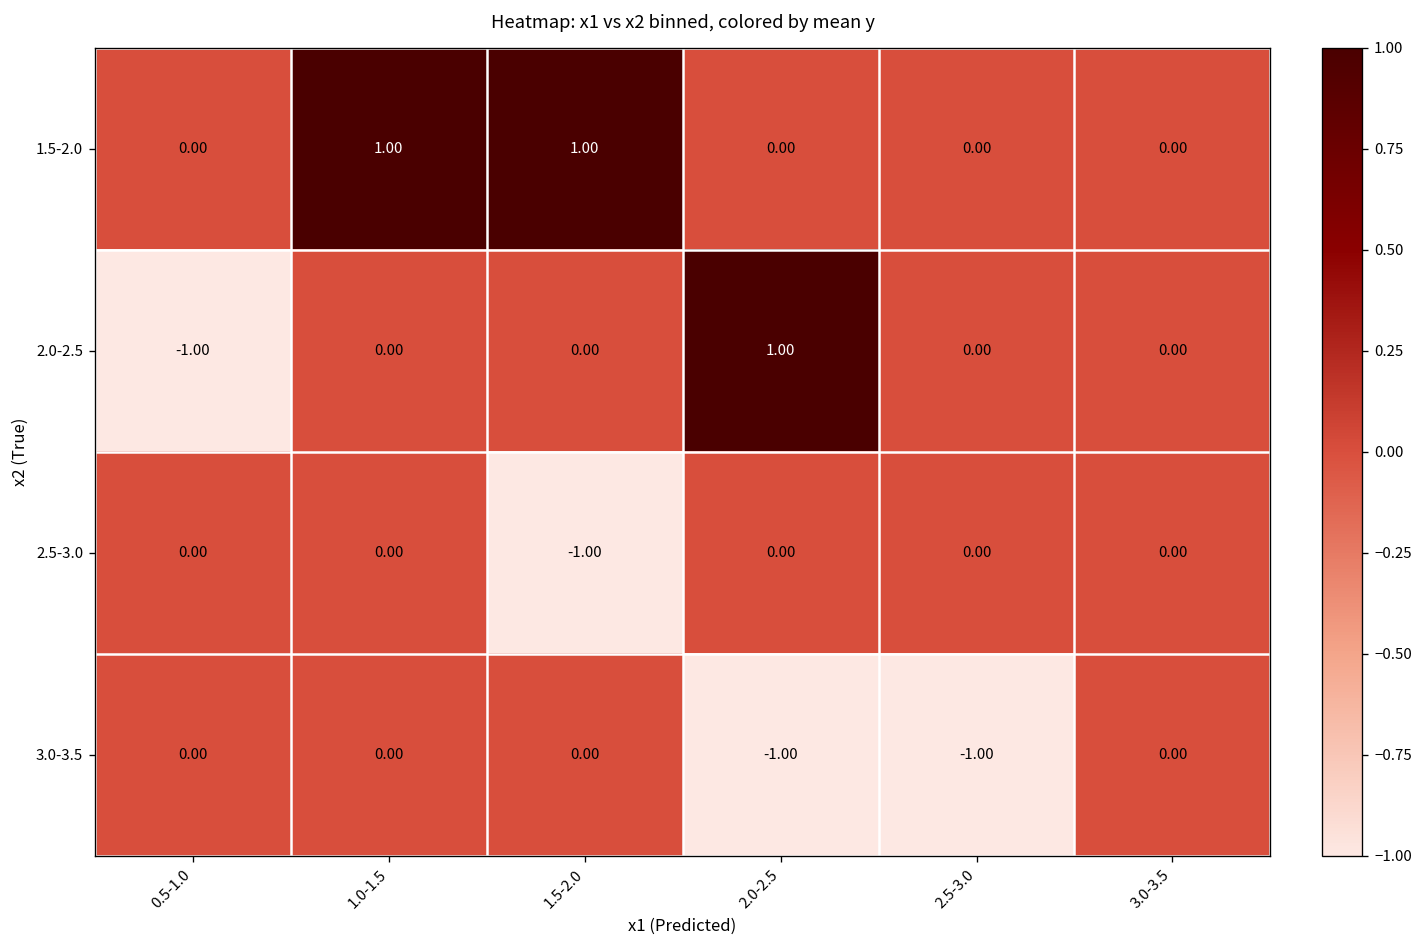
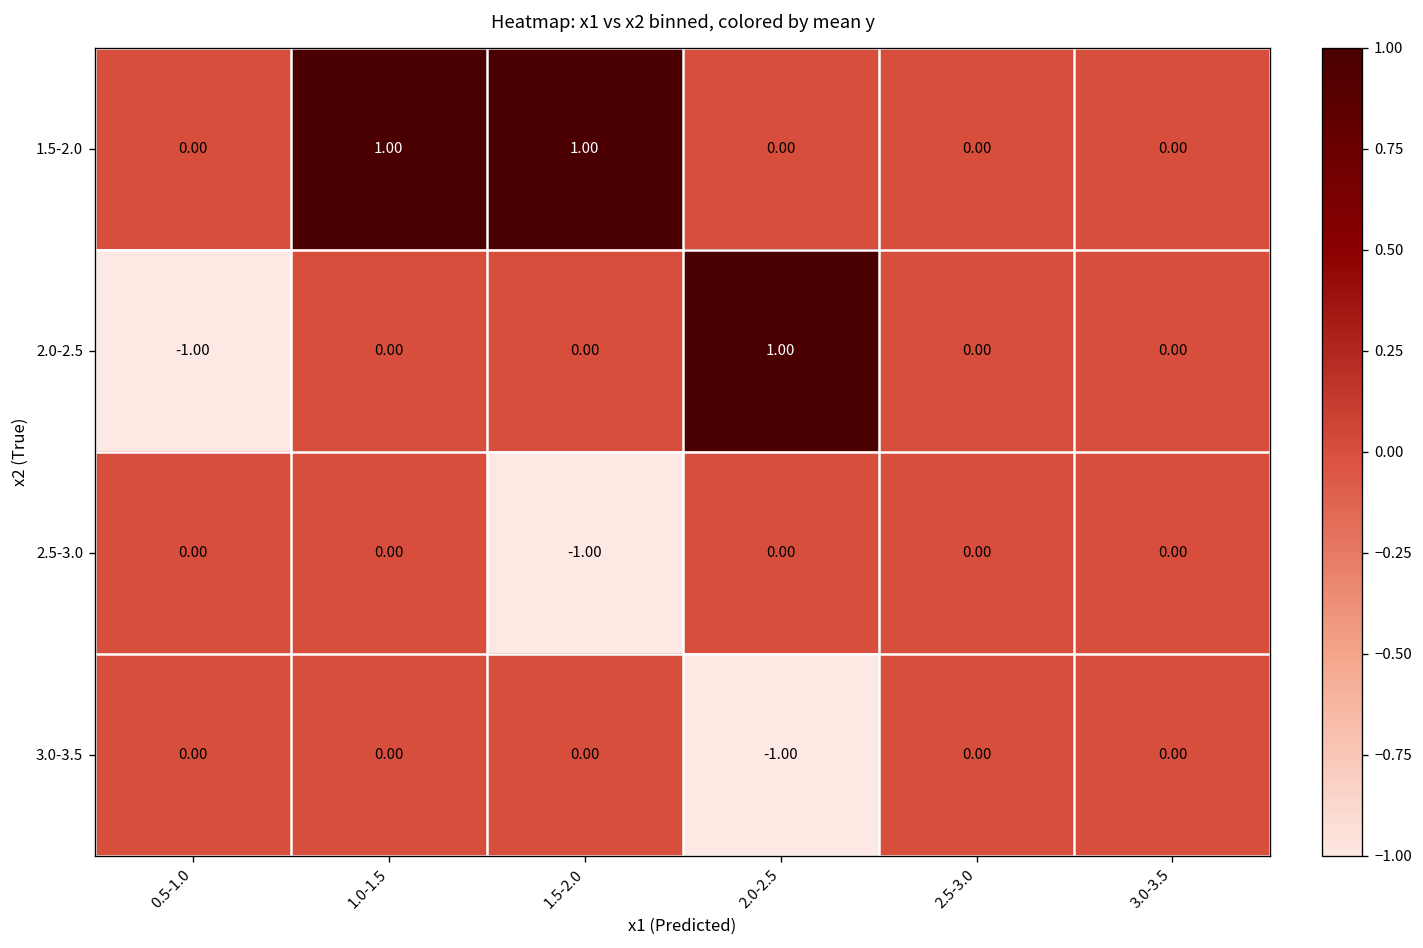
3.0-3.5, 2.5-3.0: -1.00 -> 0.00
